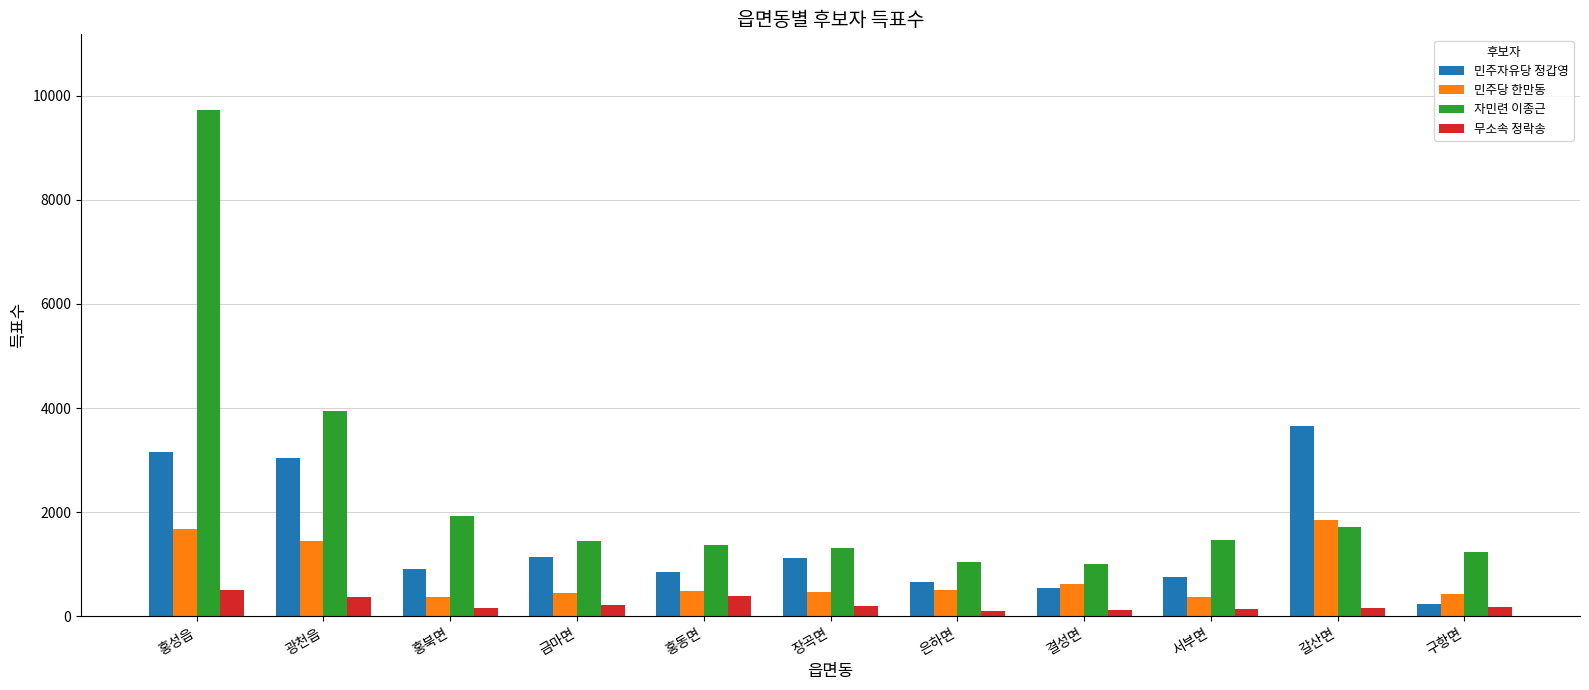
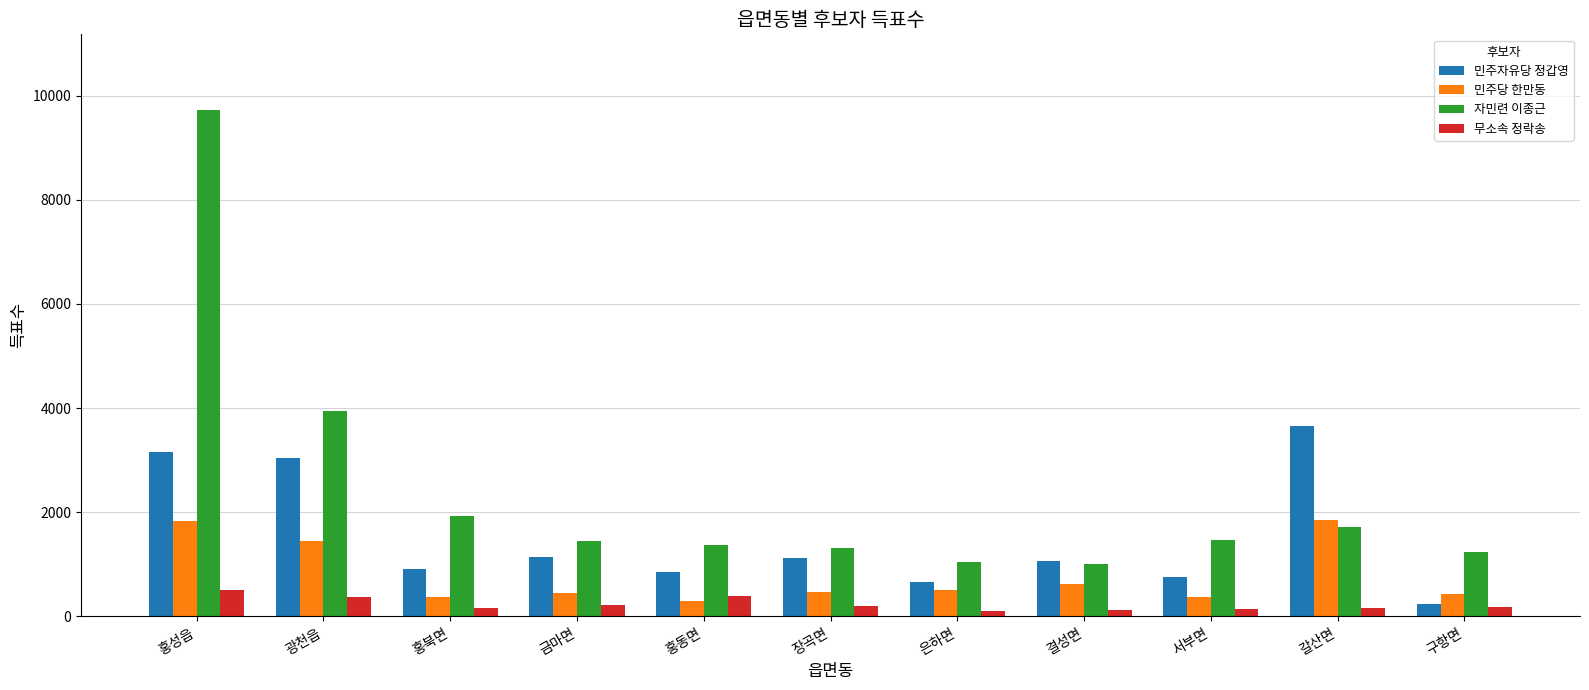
민주당 한만동, 홍성읍: 1700 -> 1800
민주당 한만동, 홍동면: 500 -> 300
민주자유당 정갑영, 결성면: 500 -> 1100
